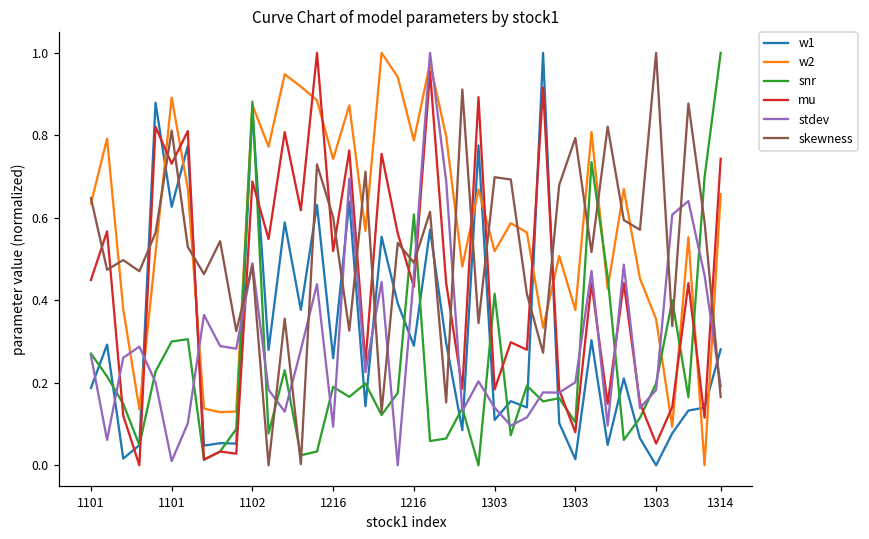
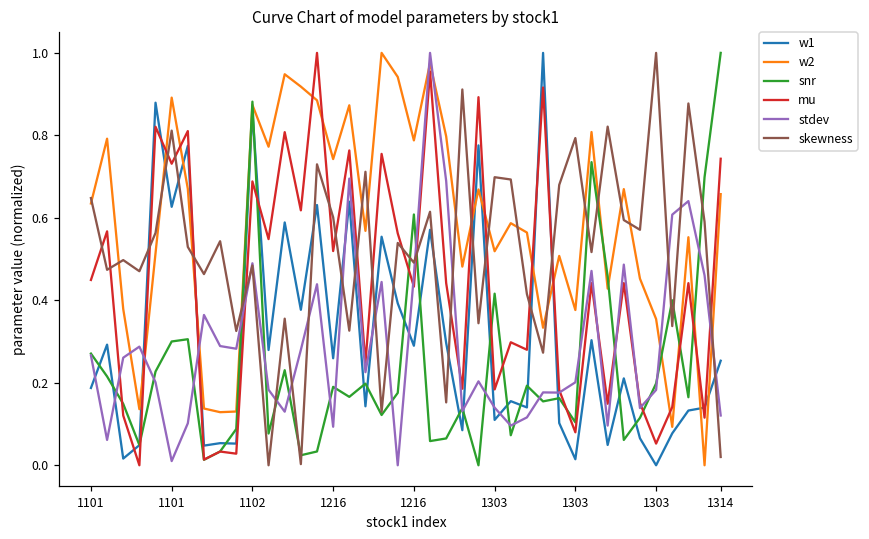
w1, 1314: 0.28 -> 0.25
stdev, 1314: 0.19 -> 0.12
skewness, 1314: 0.17 -> 0.02
